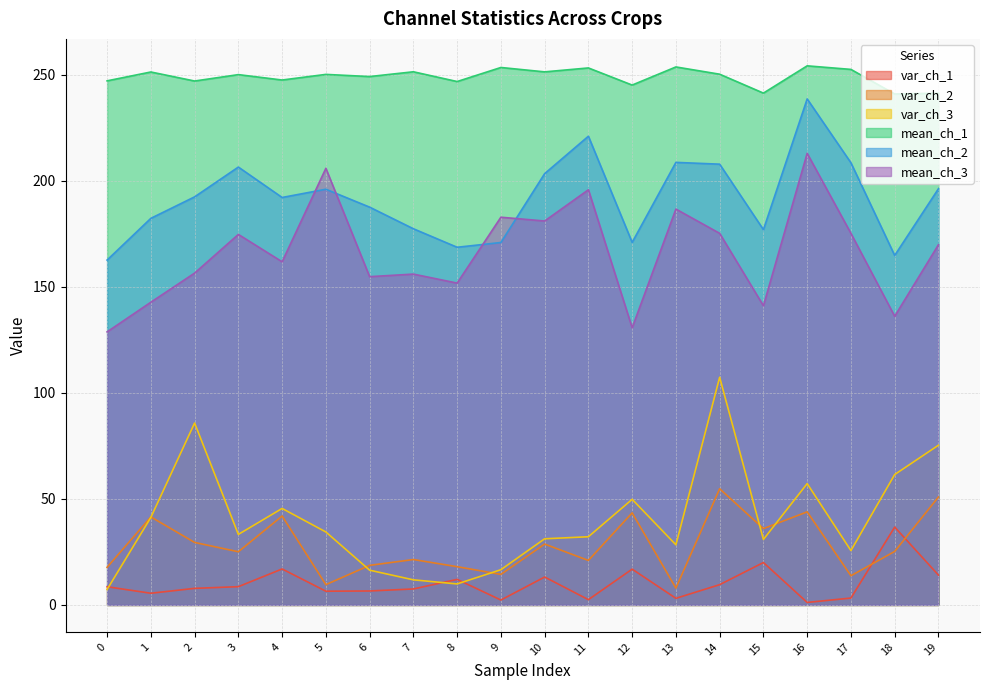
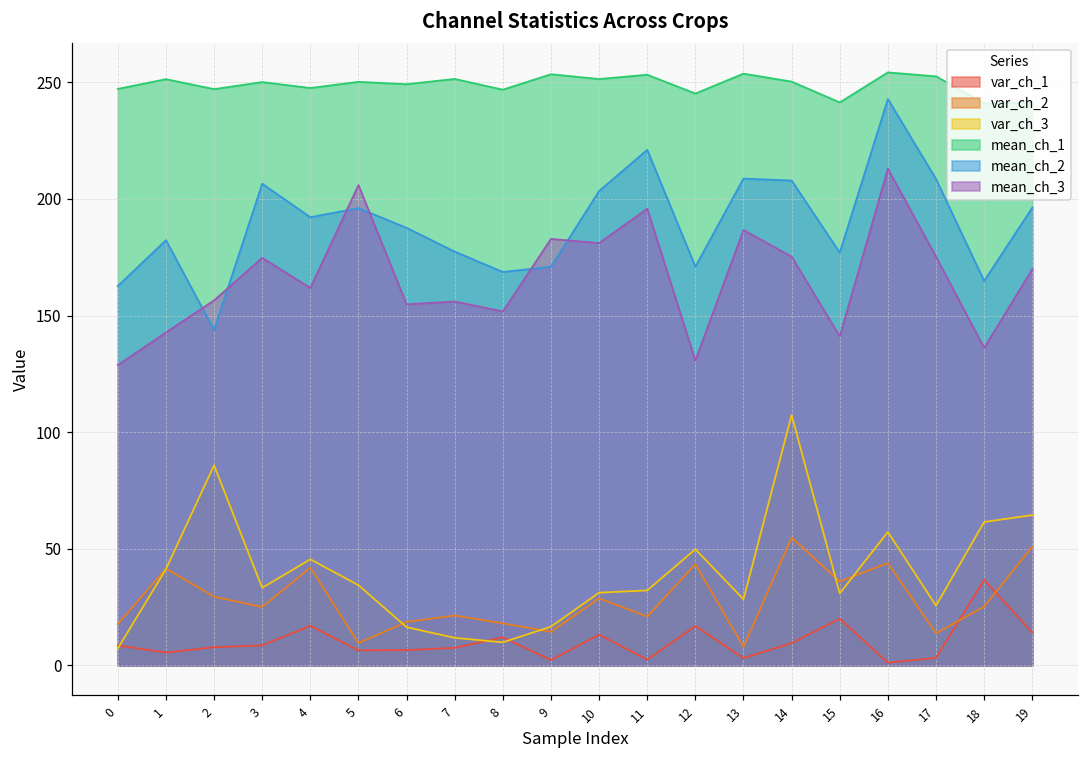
mean_ch_2, 2: 192 -> 144
mean_ch_2, 16: 239 -> 243
var_ch_3, 19: 75 -> 64
